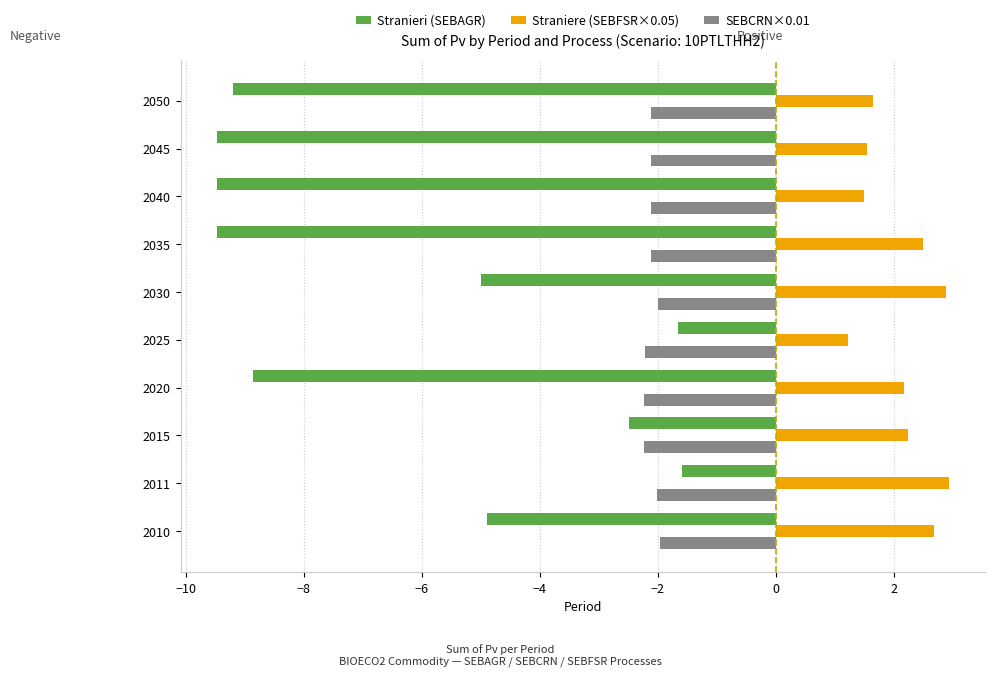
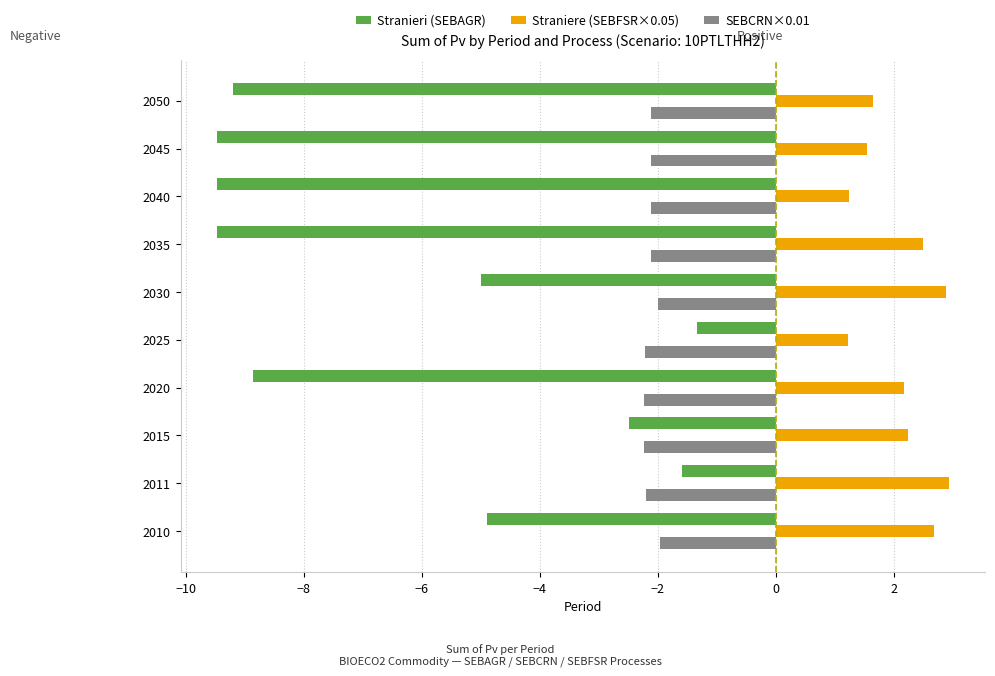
Straniere (SEBFSR×0.05), 2040: 1.5 -> 1.2
Stranieri (SEBAGR), 2025: -1.7 -> -1.3
SEBCRN×0.01, 2011: -2.0 -> -2.2
